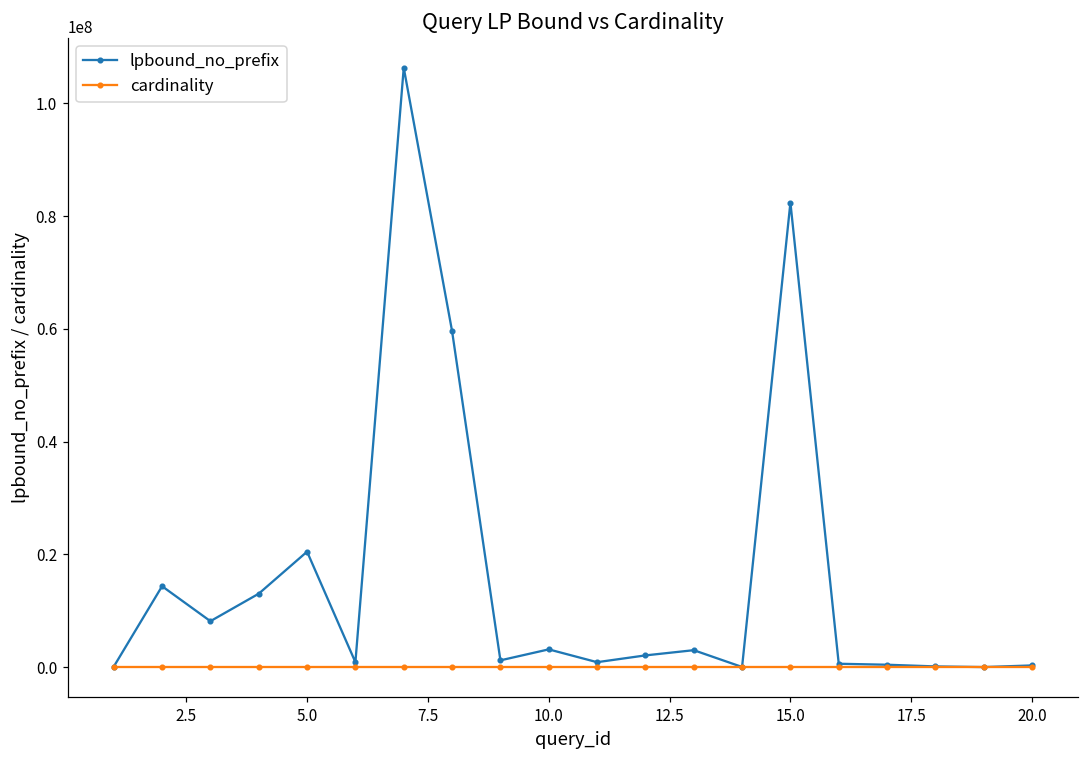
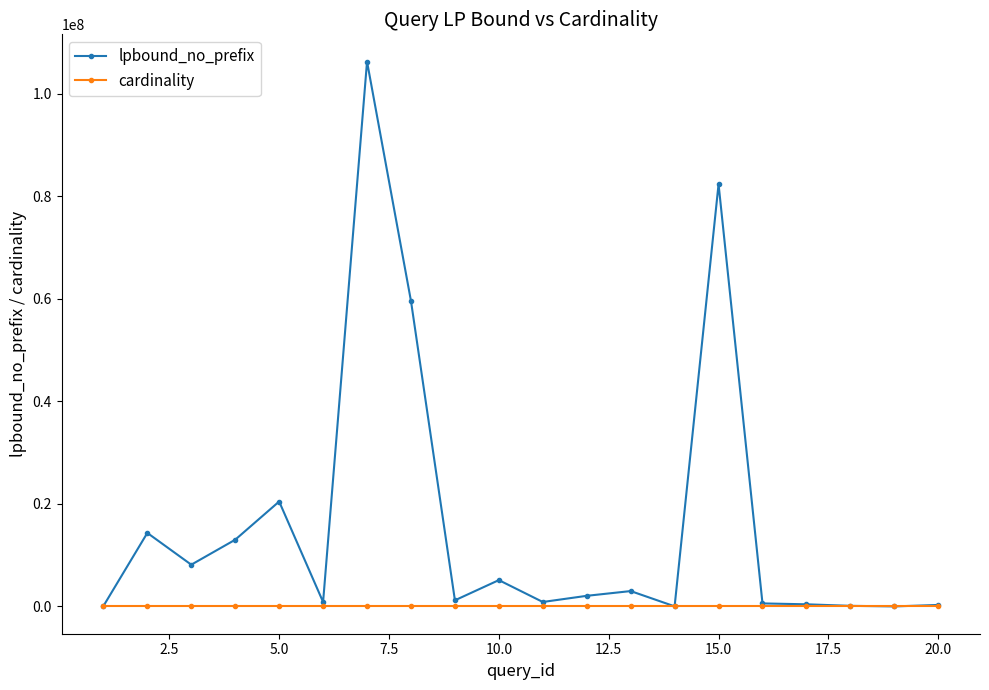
lpbound_no_prefix, 10.0: 3000000 -> 5000000
